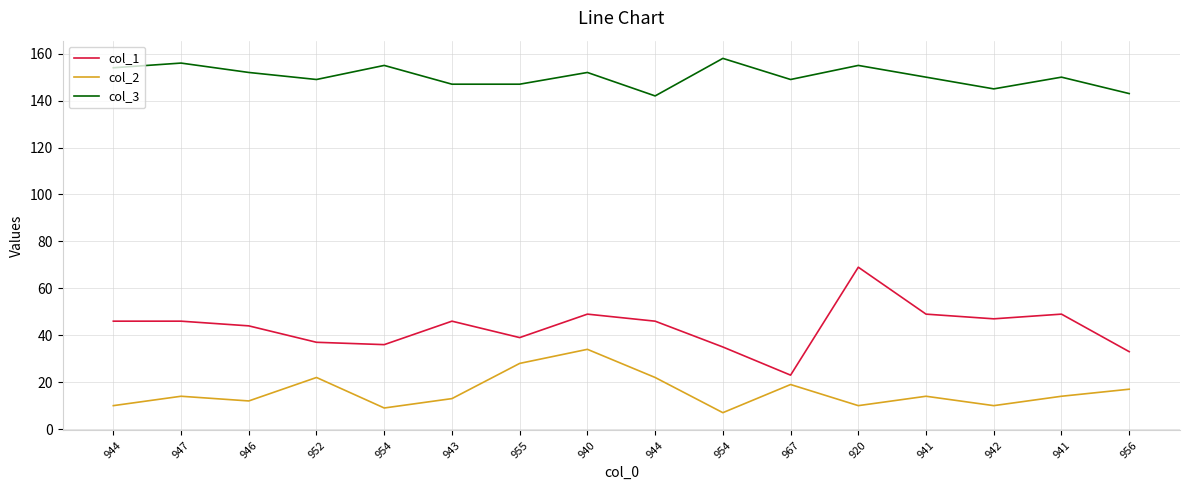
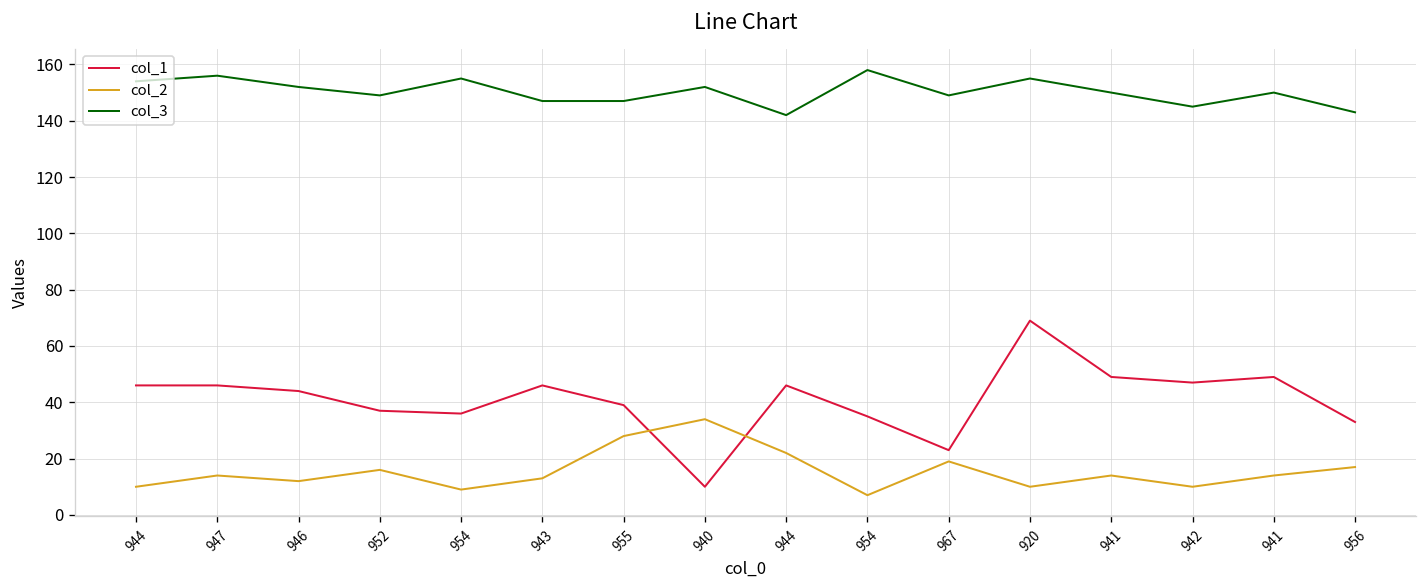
col_2, 952: 22 -> 16
col_1, 940: 49 -> 10
